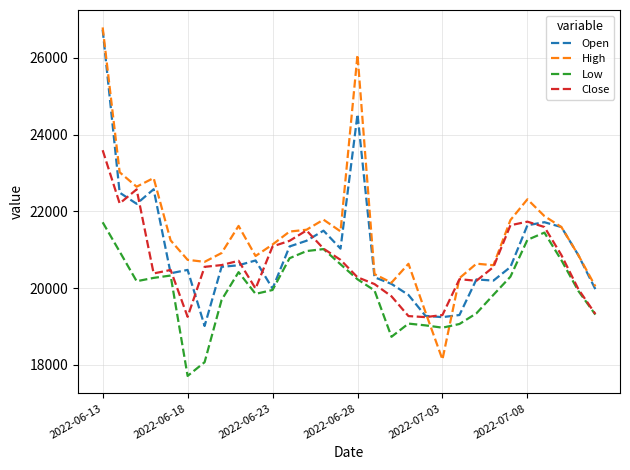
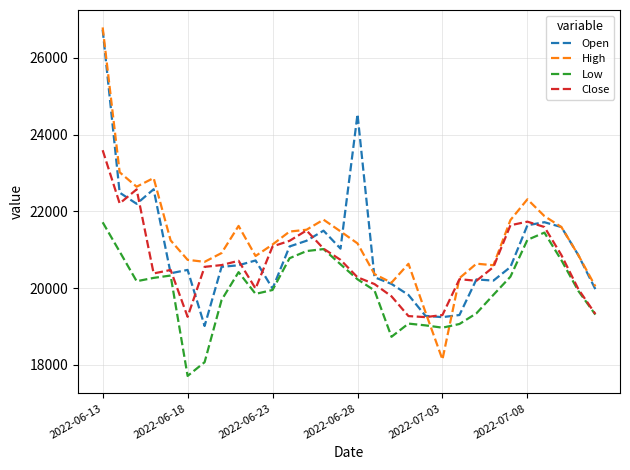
High, 2022-06-28: 26100 -> 21200
